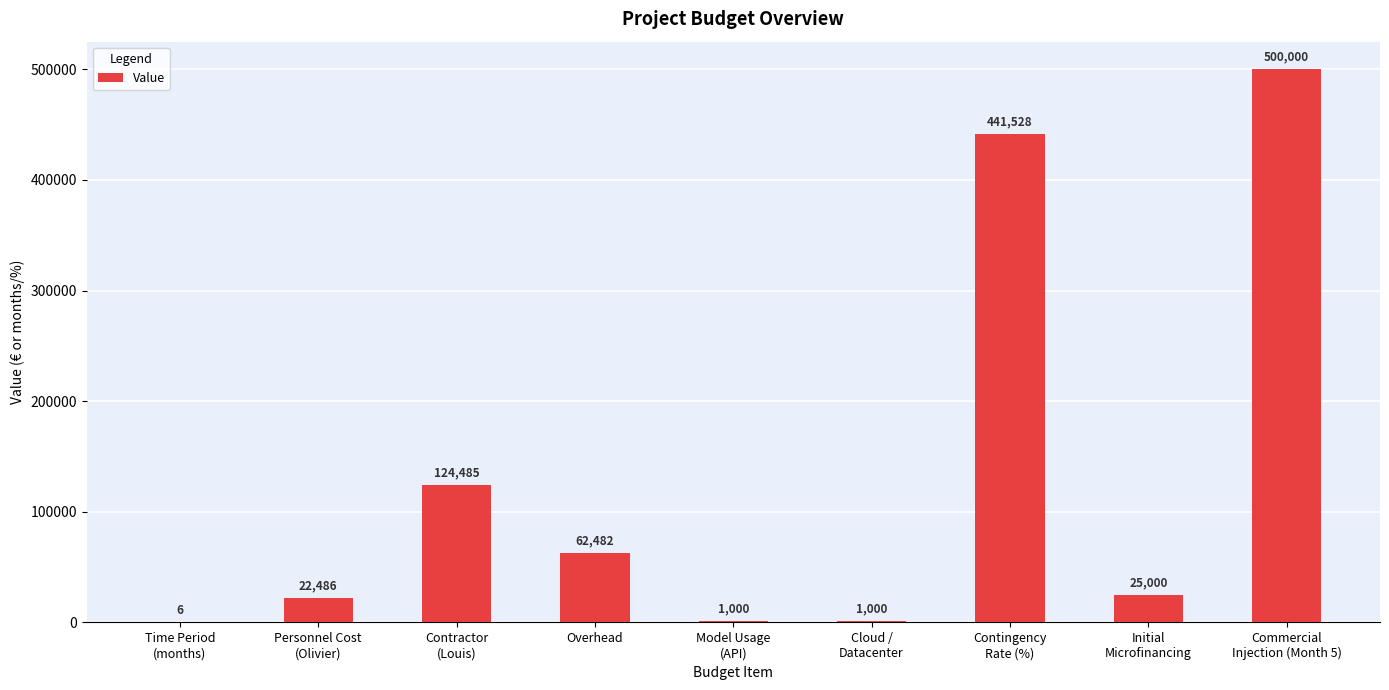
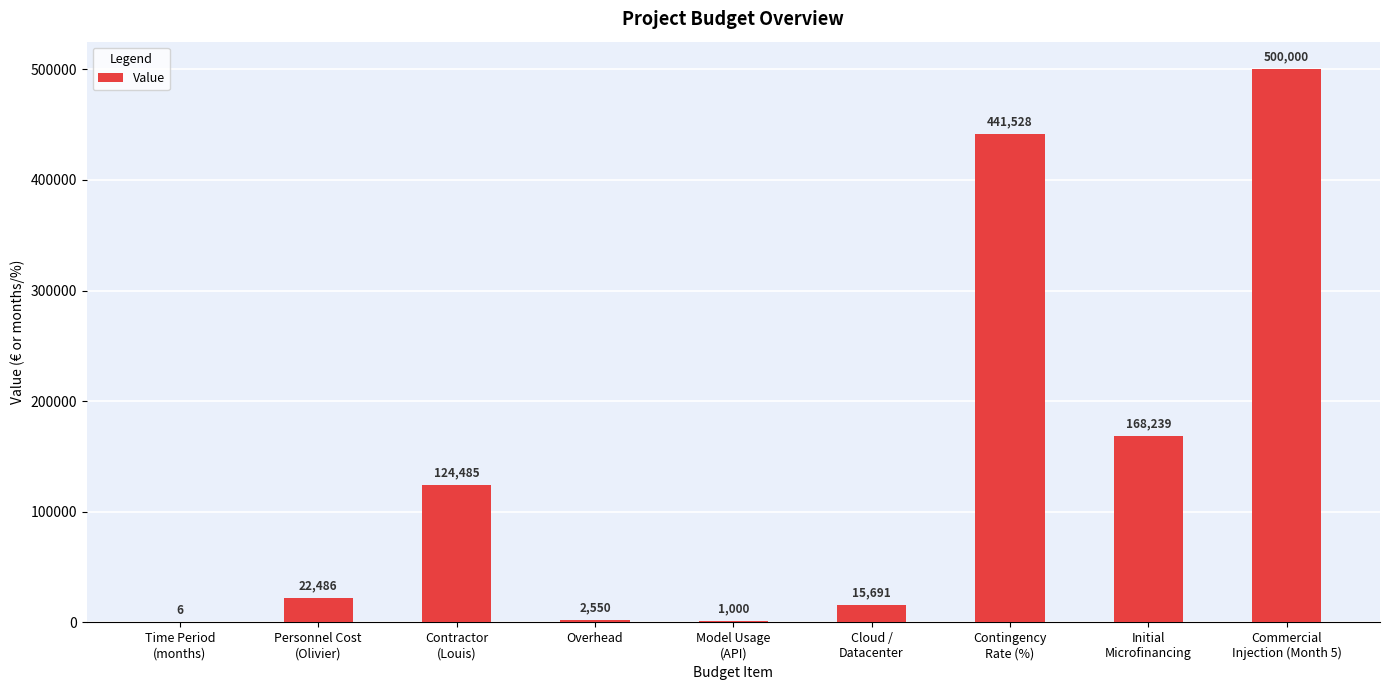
Overhead: 62,482 -> 2,550
Cloud / Datacenter: 1,000 -> 15,691
Initial Microfinancing: 25,000 -> 168,239
